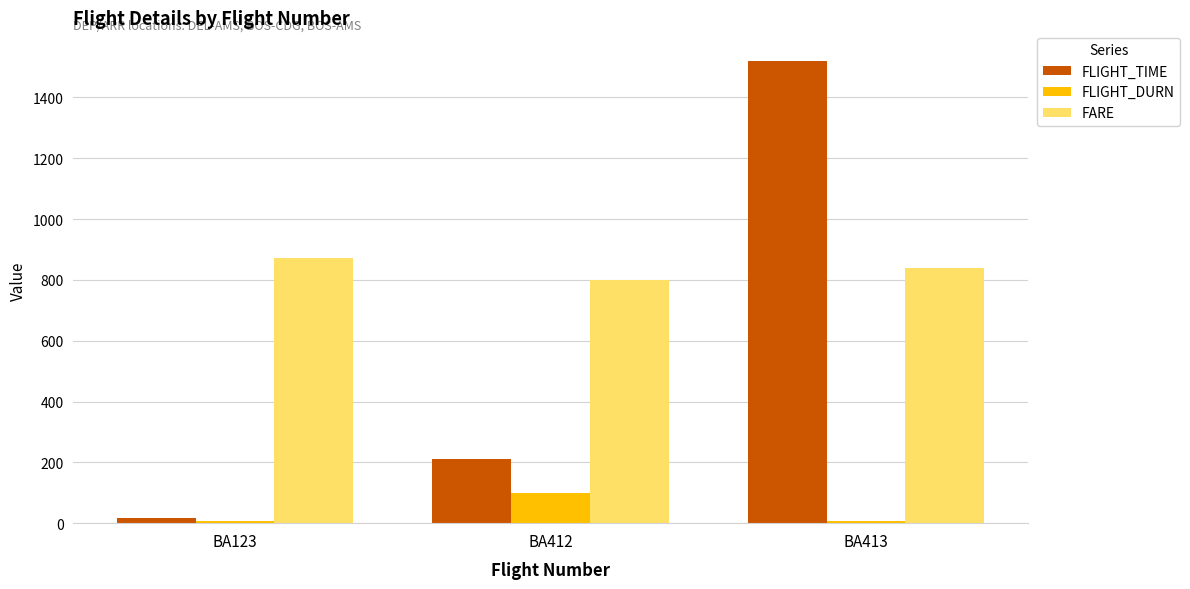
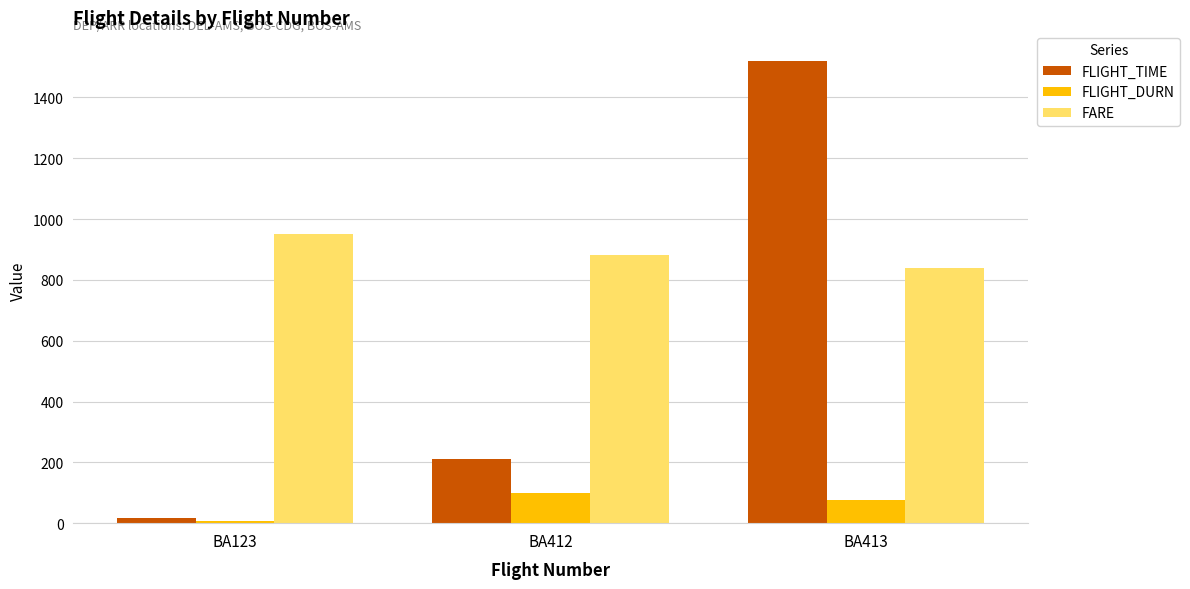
FARE, BA123: 870 -> 950
FARE, BA412: 800 -> 880
FLIGHT_DURN, BA413: 10 -> 80
